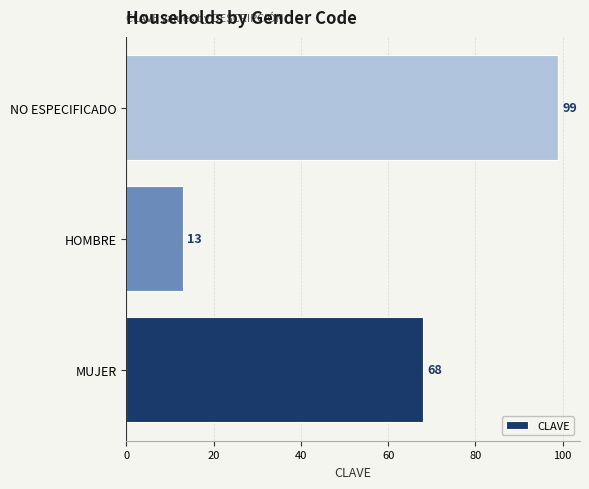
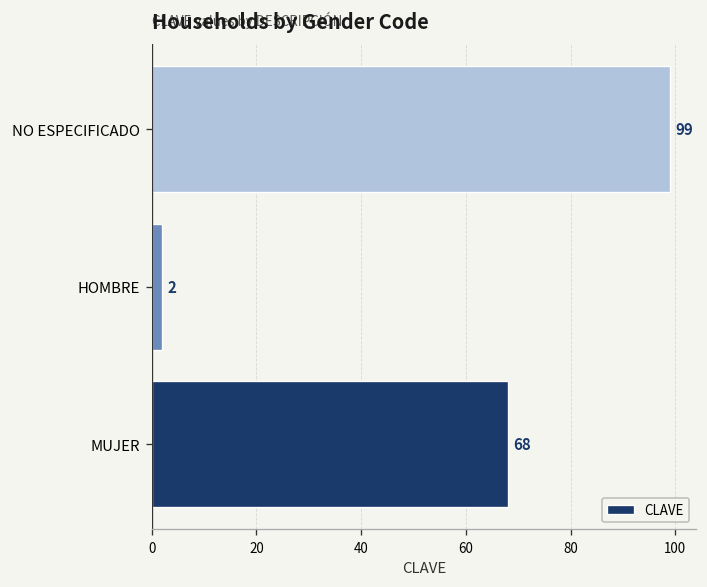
HOMBRE: 13 -> 2
